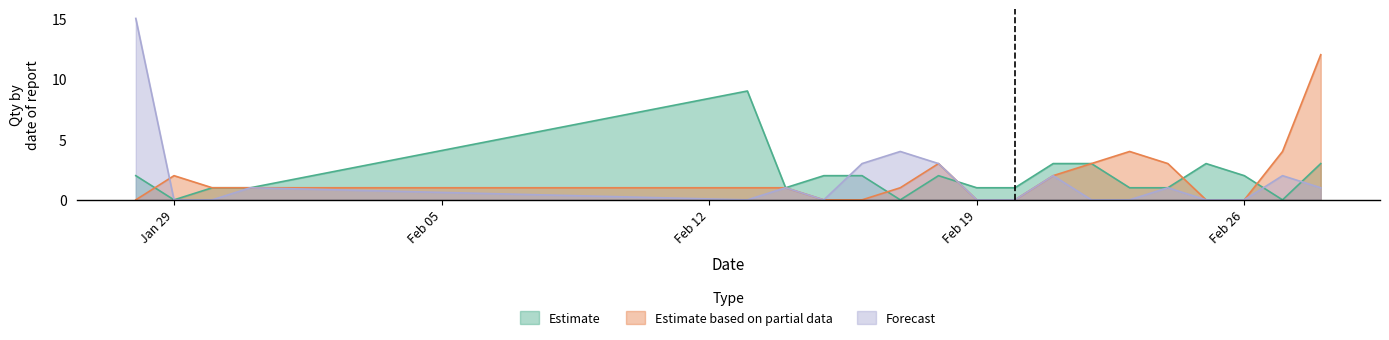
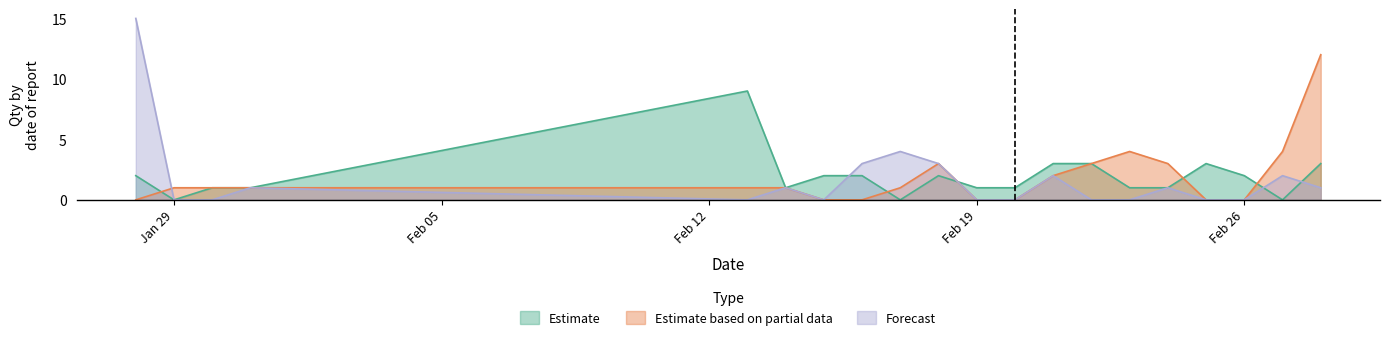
Estimate based on partial data, Jan 29: 2 -> 1
